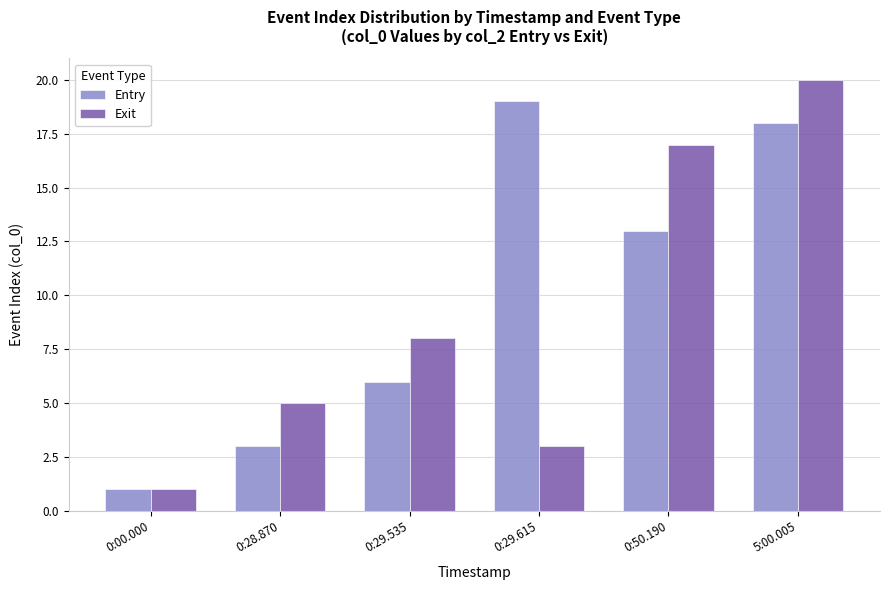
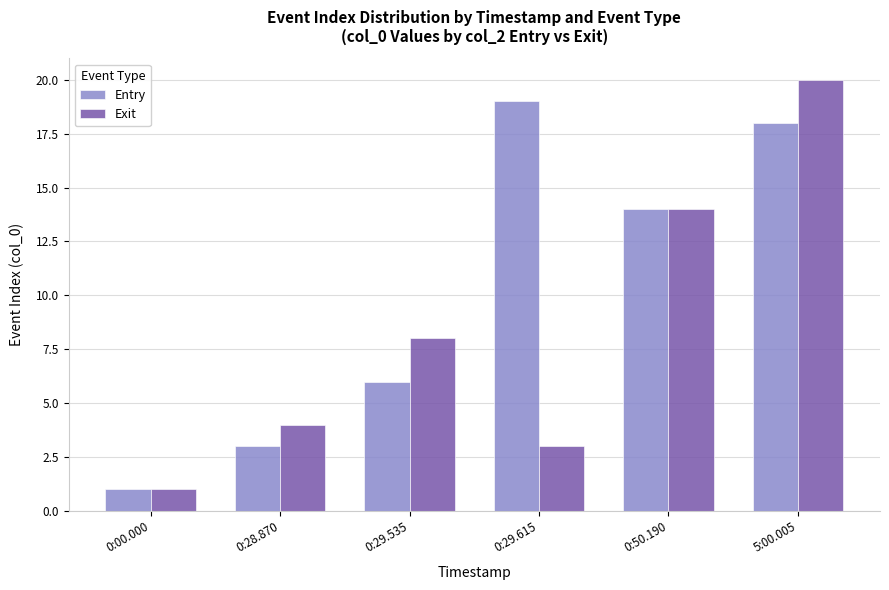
Exit, 0:28.870: 5 -> 4
Entry, 0:50.190: 13 -> 14
Exit, 0:50.190: 17 -> 14
